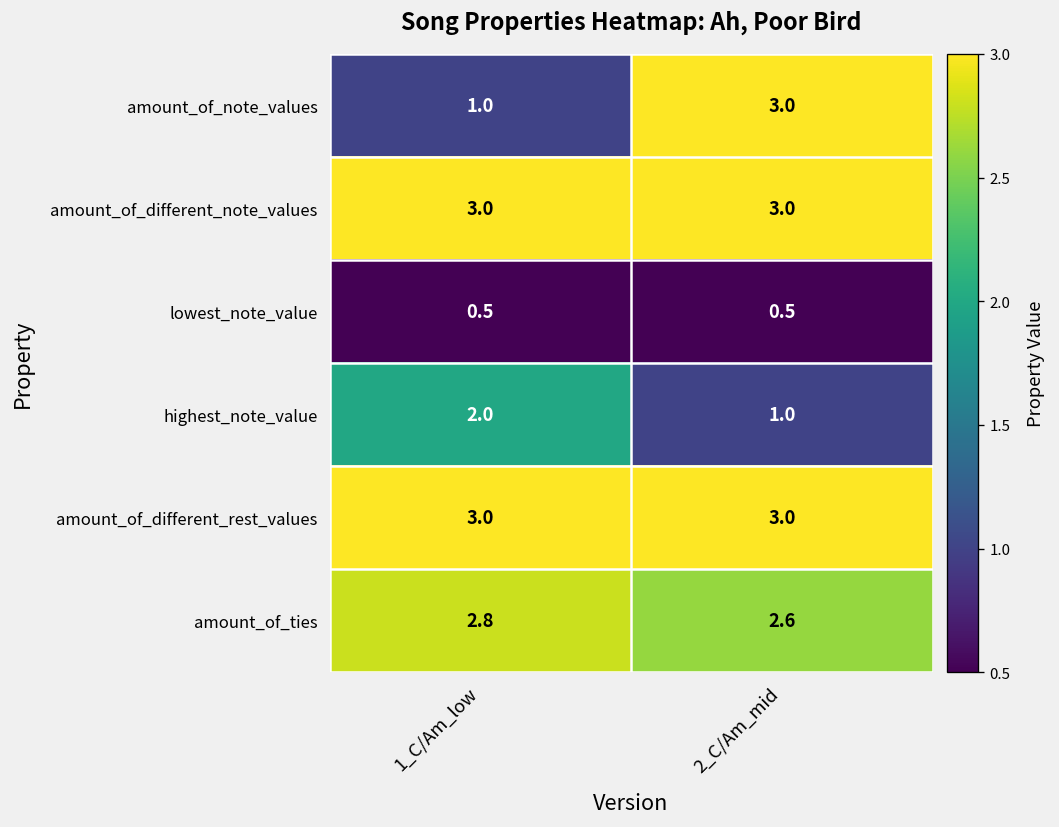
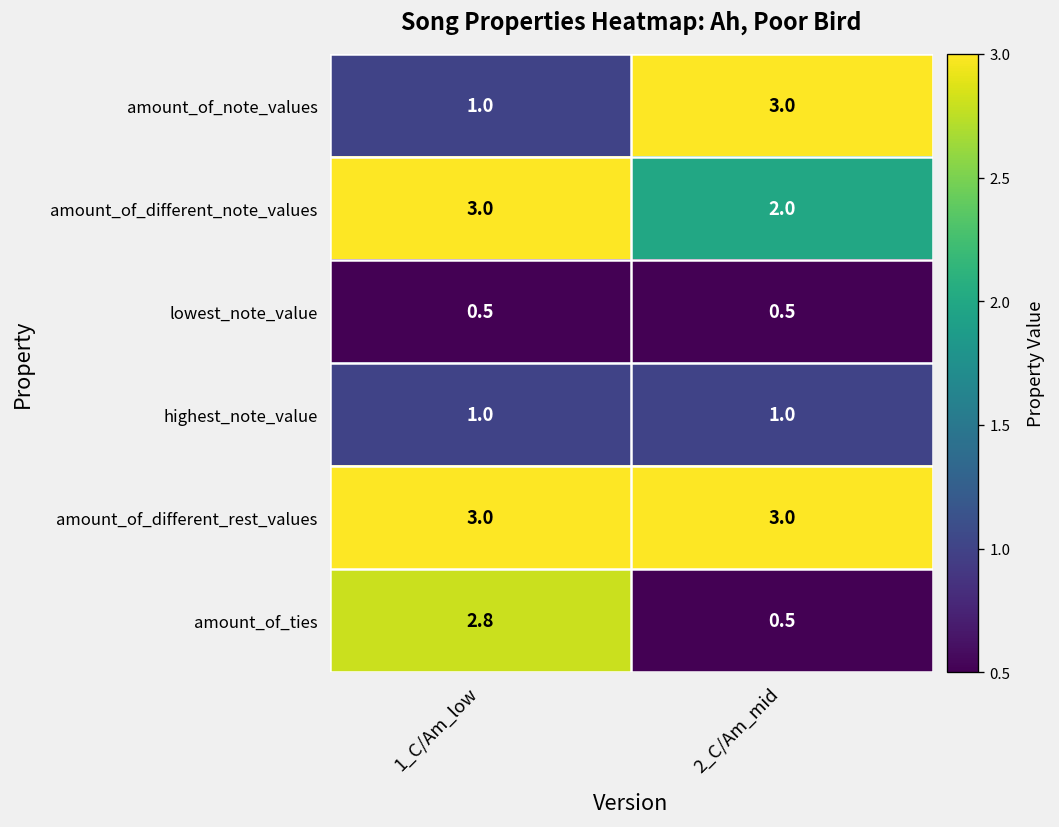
amount_of_different_note_values, 2_C/Am_mid: 3.0 -> 2.0
highest_note_value, 1_C/Am_low: 2.0 -> 1.0
amount_of_ties, 2_C/Am_mid: 2.6 -> 0.5
